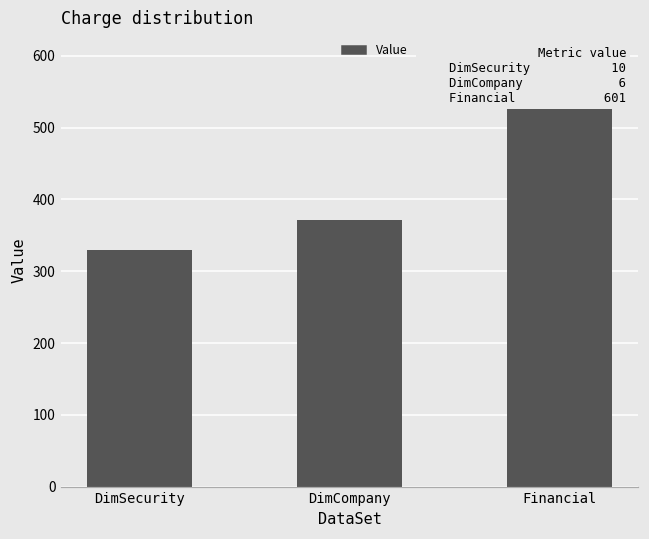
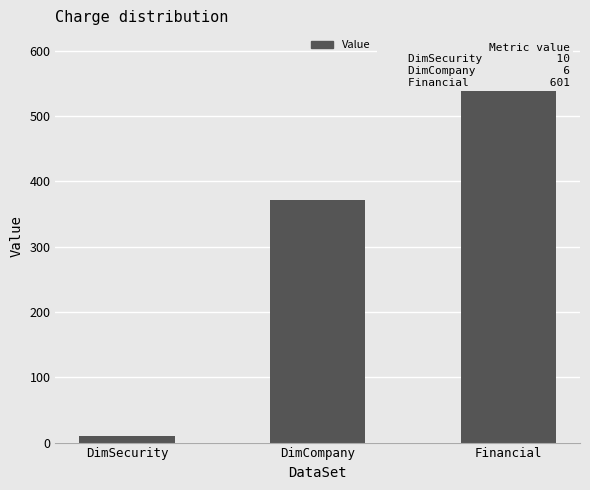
DimSecurity: 330 -> 10
